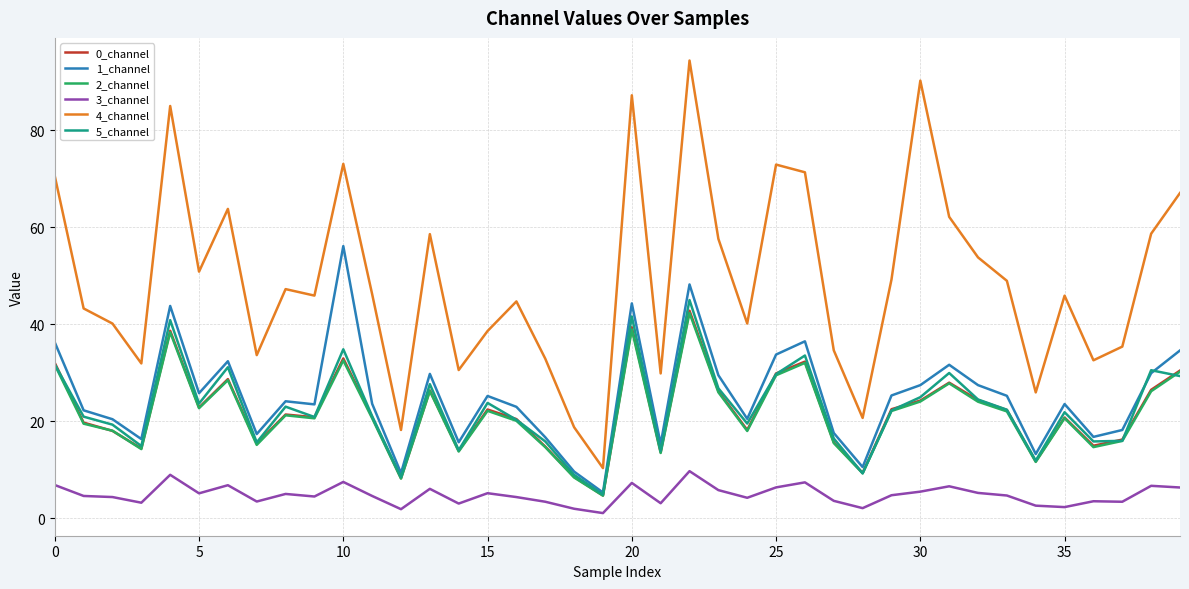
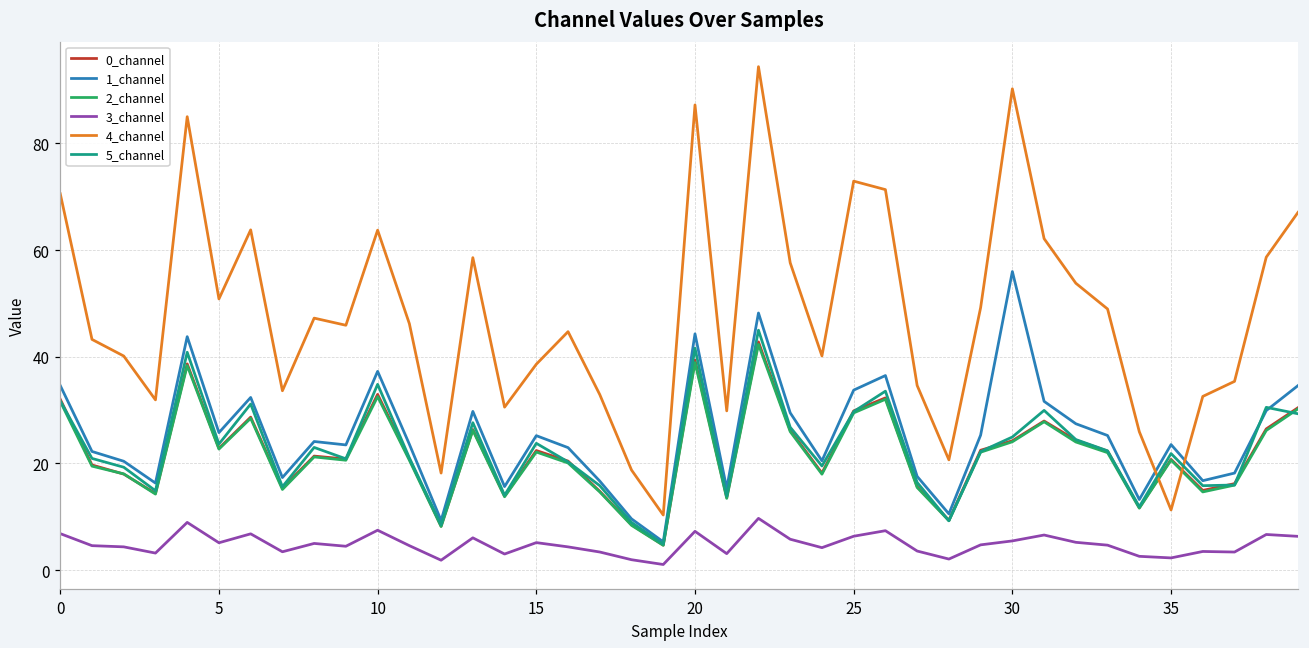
1_channel, 0: 36 -> 35
1_channel, 10: 56 -> 37
4_channel, 10: 73 -> 64
1_channel, 30: 27 -> 56
4_channel, 35: 46 -> 11
